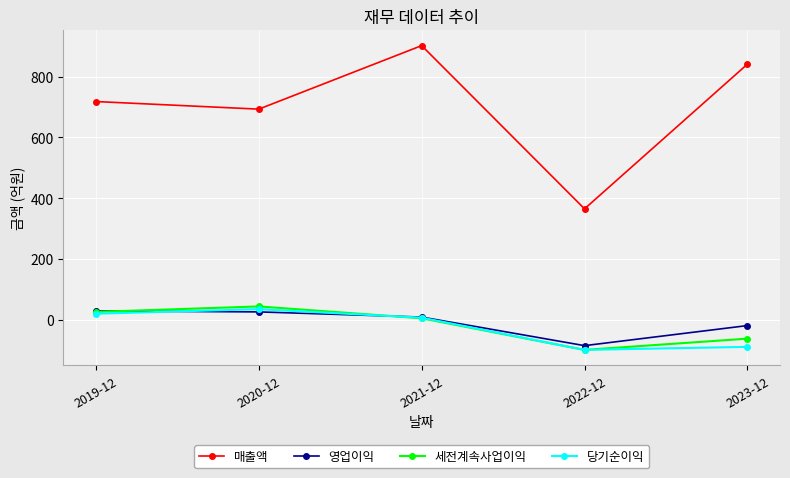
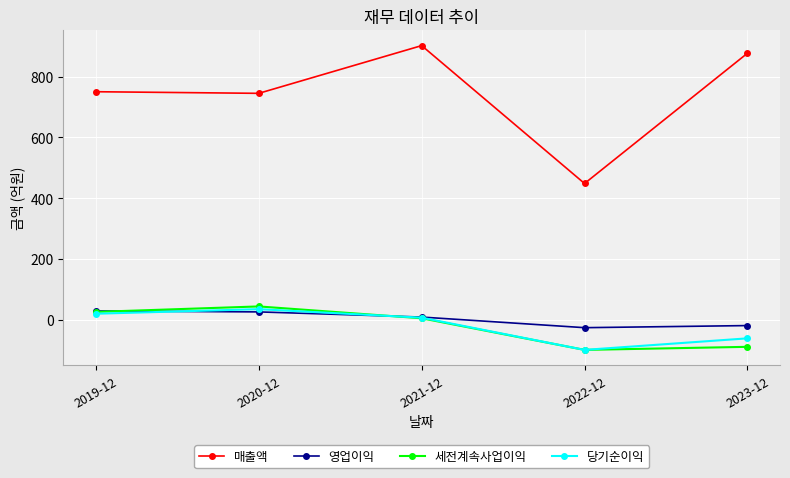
매출액, 2019-12: 720 -> 750
매출액, 2020-12: 690 -> 750
매출액, 2022-12: 370 -> 450
영업이익, 2022-12: -90 -> -30
매출액, 2023-12: 840 -> 880
세전계속사업이익, 2023-12: -60 -> -90
당기순이익, 2023-12: -90 -> -60
